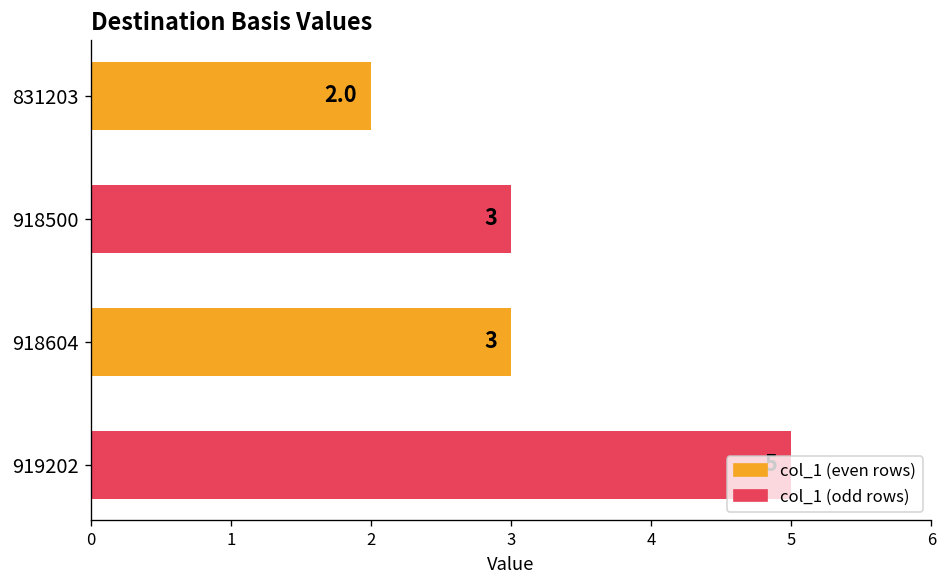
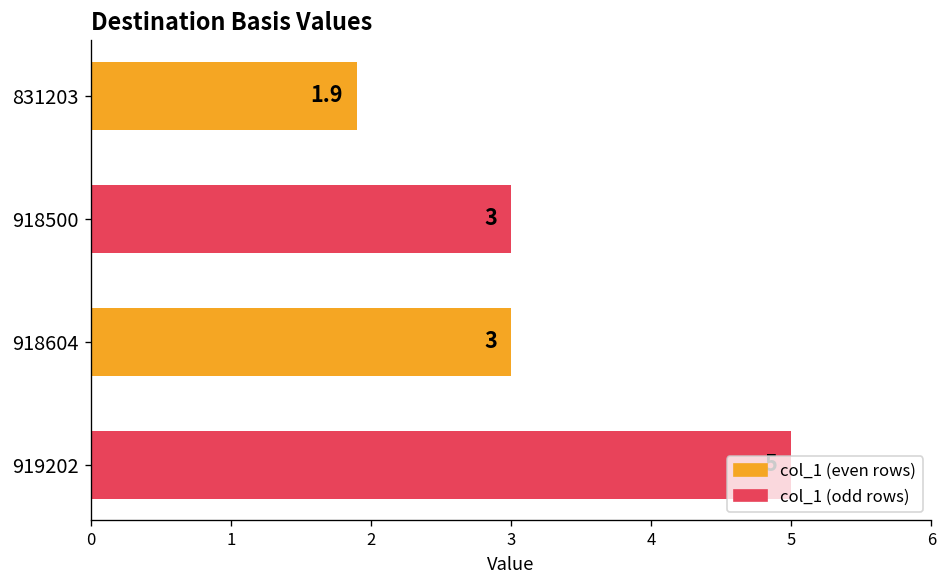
831203: 2.0 -> 1.9
